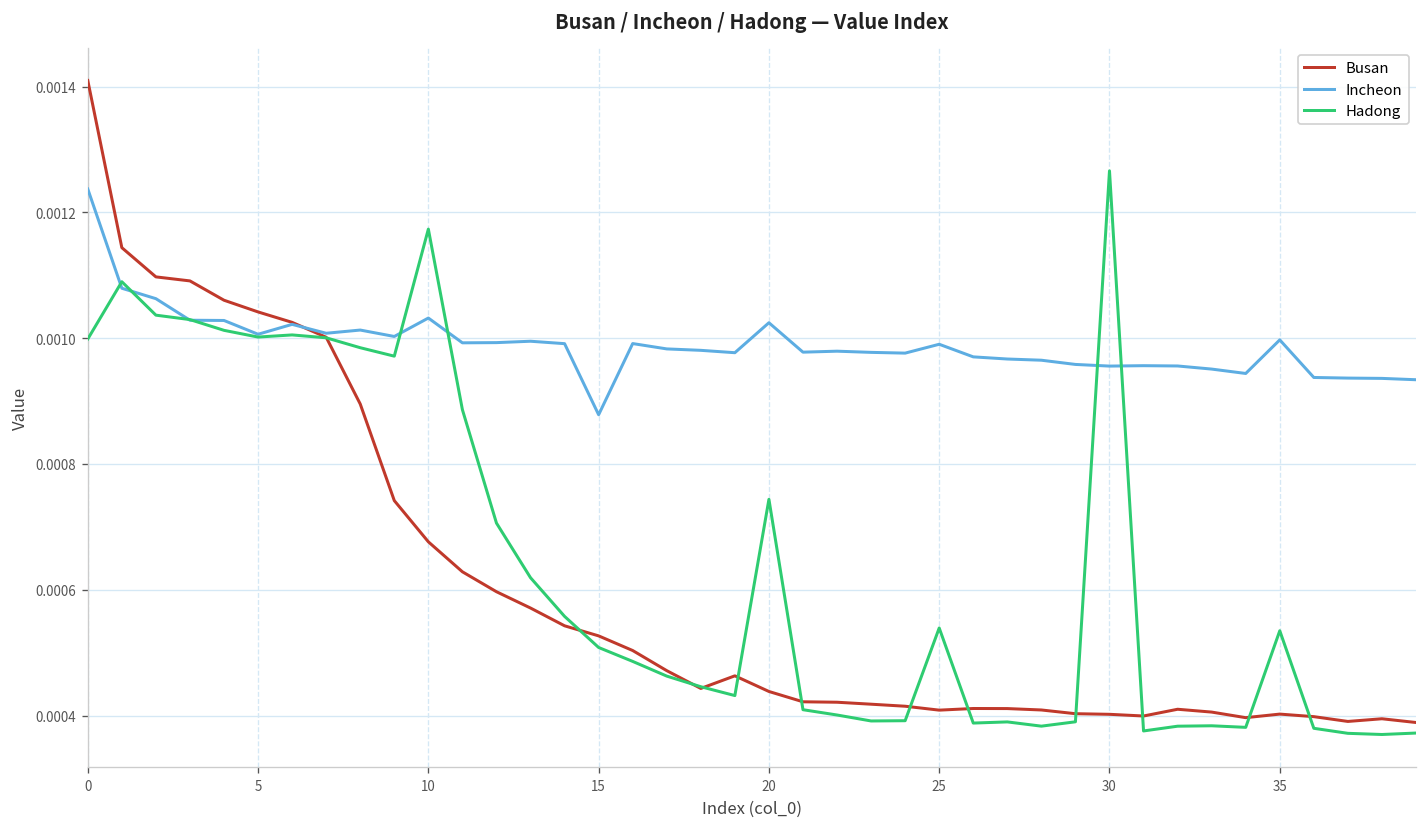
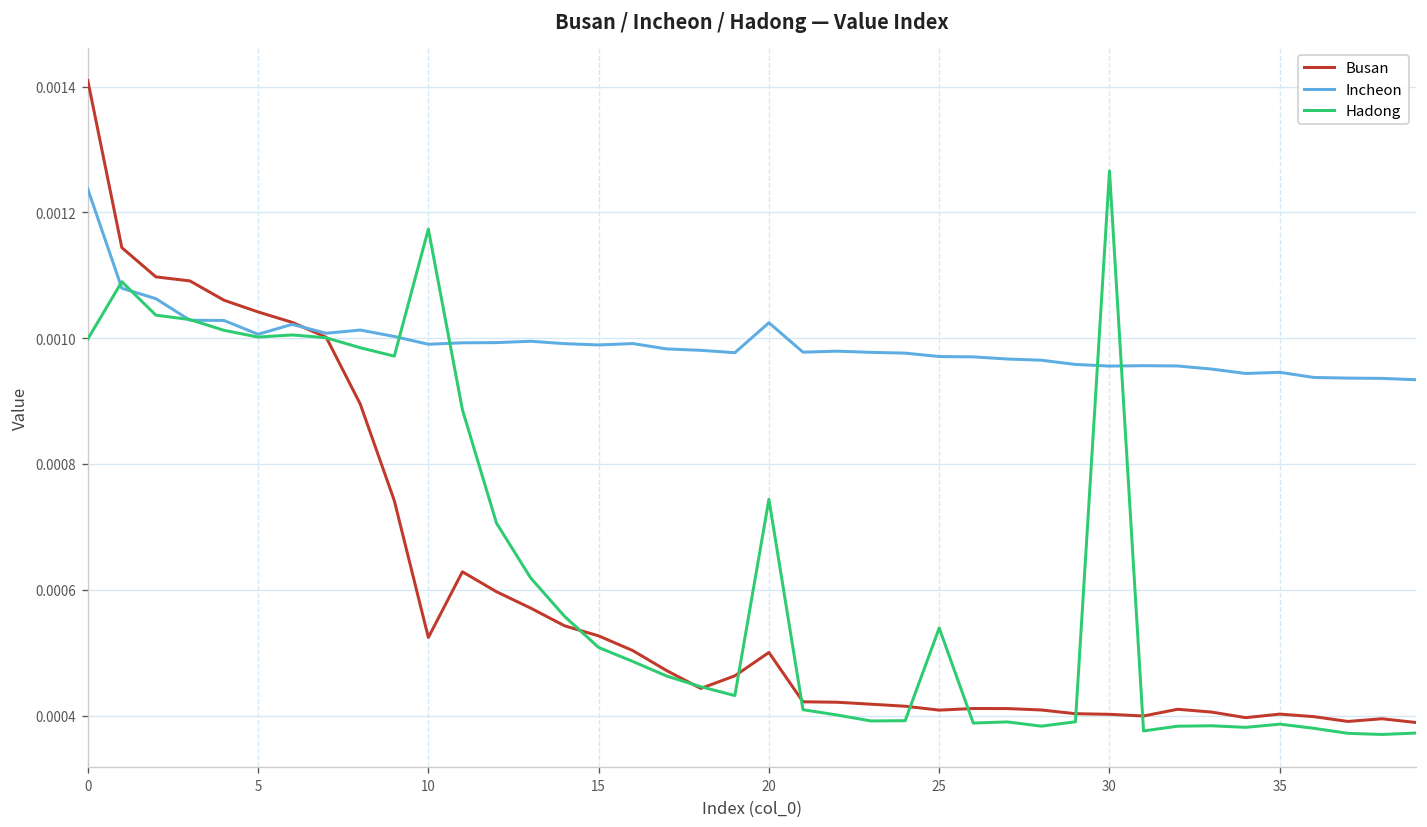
Busan, 10: 0.00068 -> 0.00052
Incheon, 10: 0.00103 -> 0.00099
Incheon, 15: 0.00088 -> 0.00099
Busan, 20: 0.00044 -> 0.00050
Incheon, 25: 0.00099 -> 0.00097
Incheon, 35: 0.00100 -> 0.00095
Hadong, 35: 0.00053 -> 0.00039
